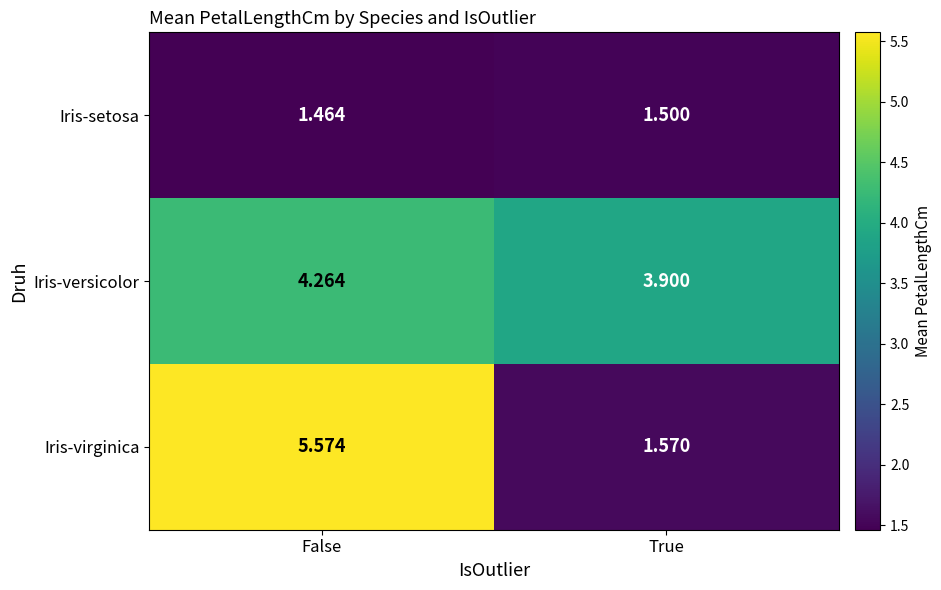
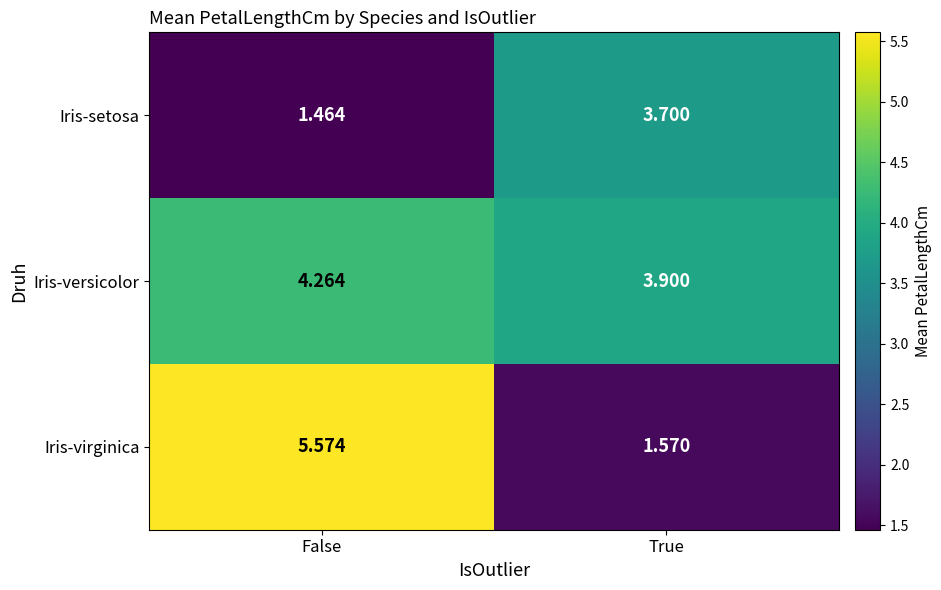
Iris-setosa, True: 1.500 -> 3.700
